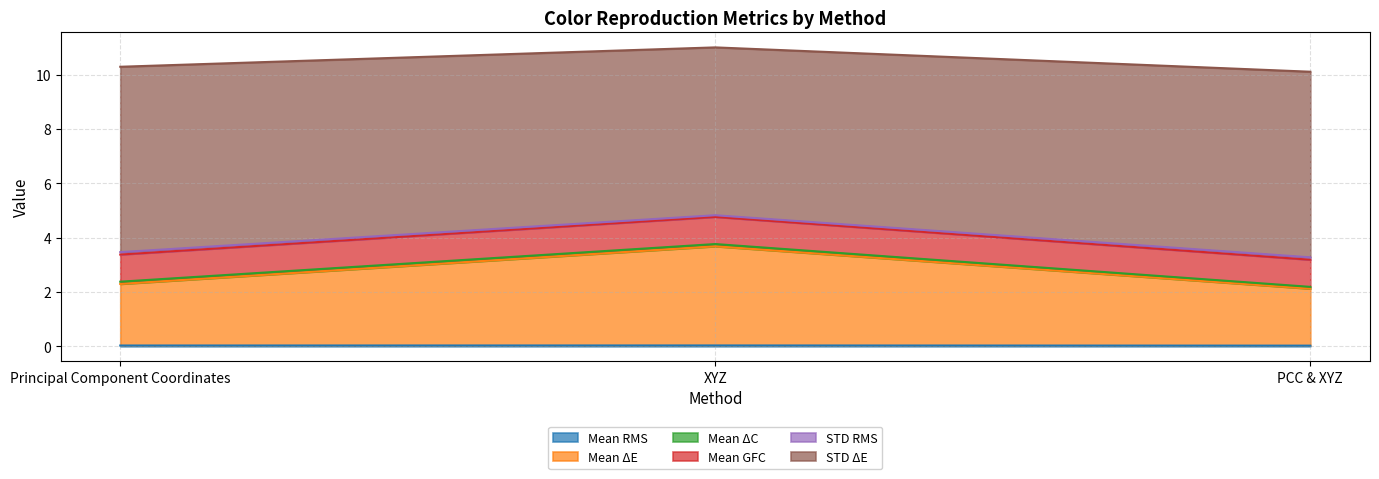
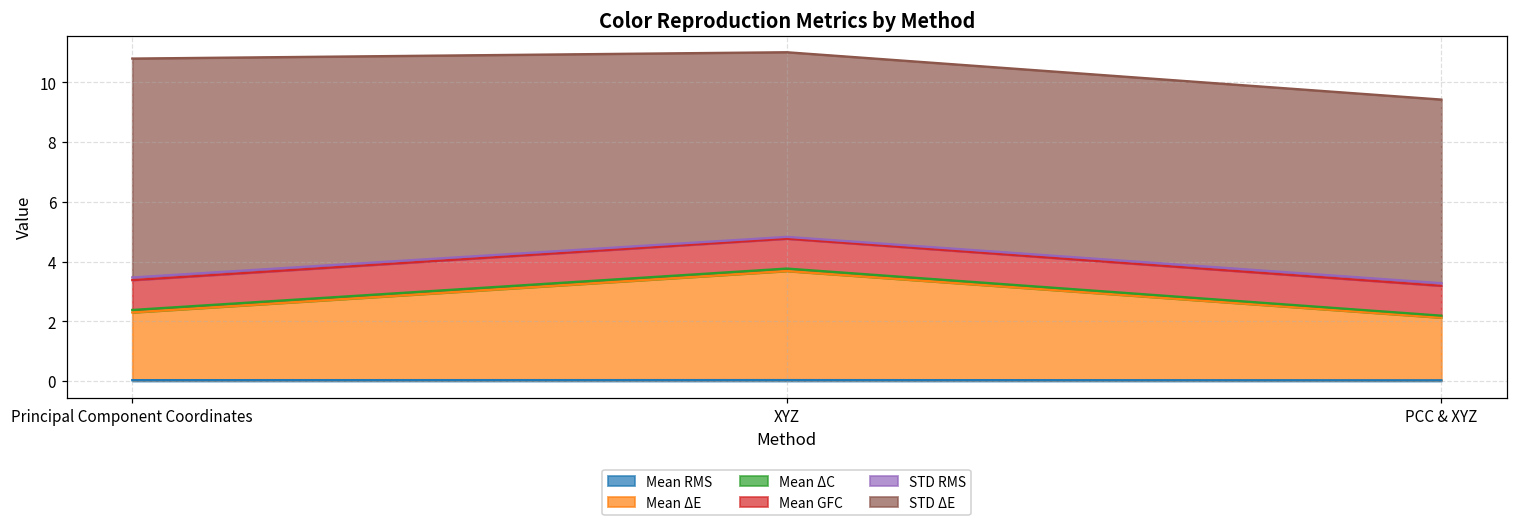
STD ΔE, Principal Component Coordinates: 6.8 -> 7.3
STD ΔE, PCC & XYZ: 6.8 -> 6.1
